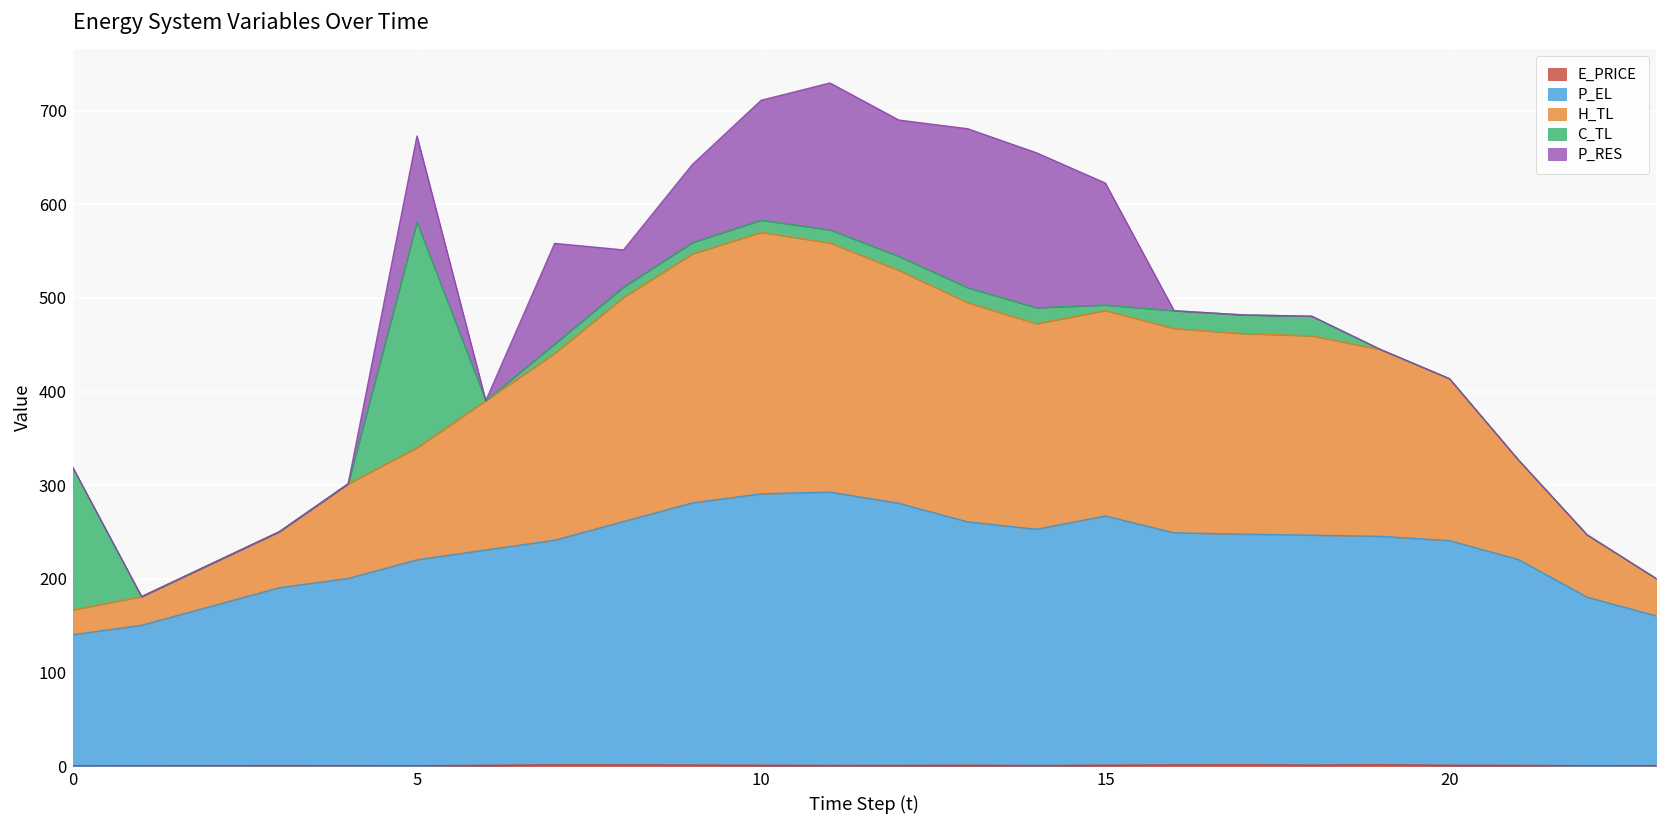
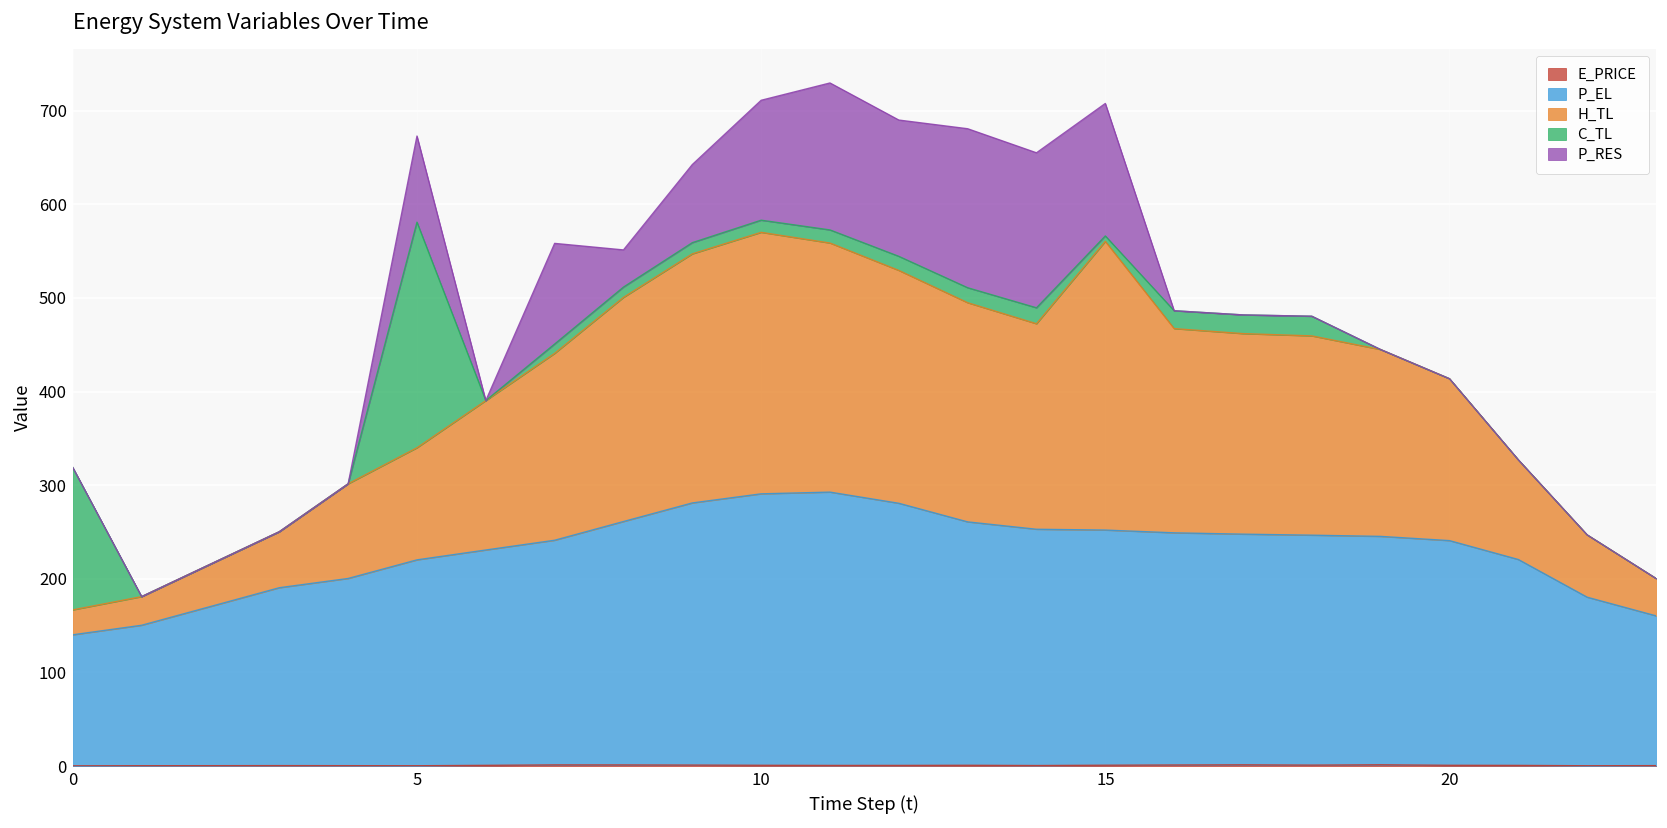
P_EL, 15: 270 -> 250
H_TL, 15: 220 -> 310
P_RES, 15: 130 -> 140
